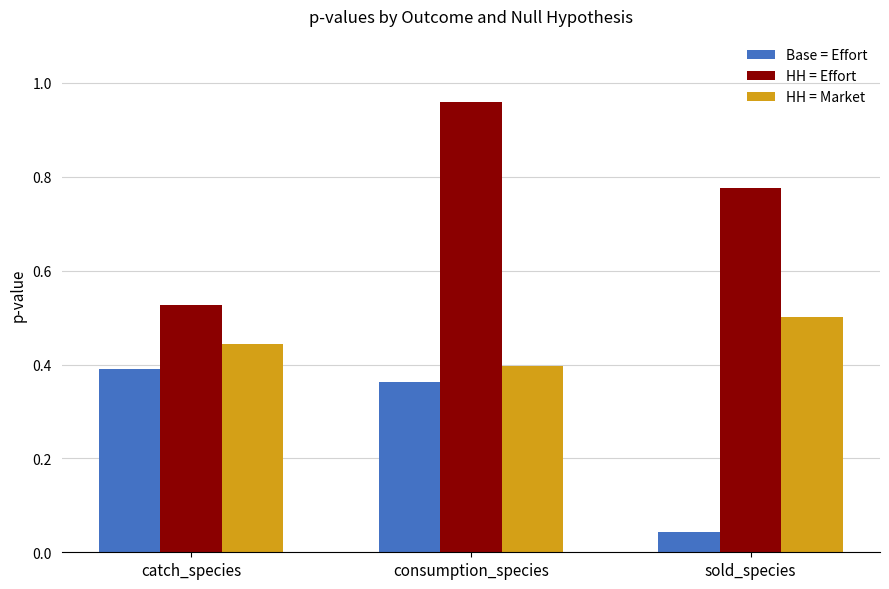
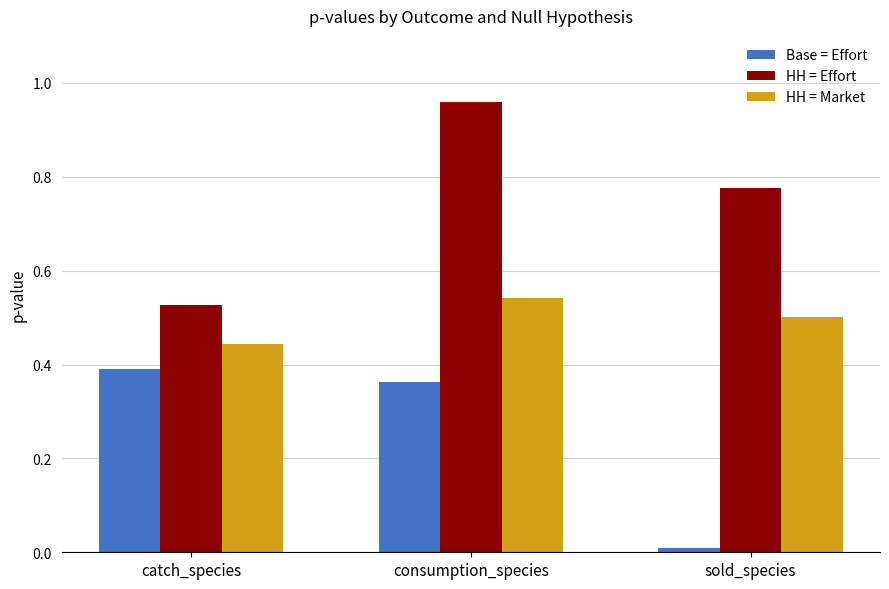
HH = Market, consumption_species: 0.40 -> 0.54
Base = Effort, sold_species: 0.04 -> 0.01
